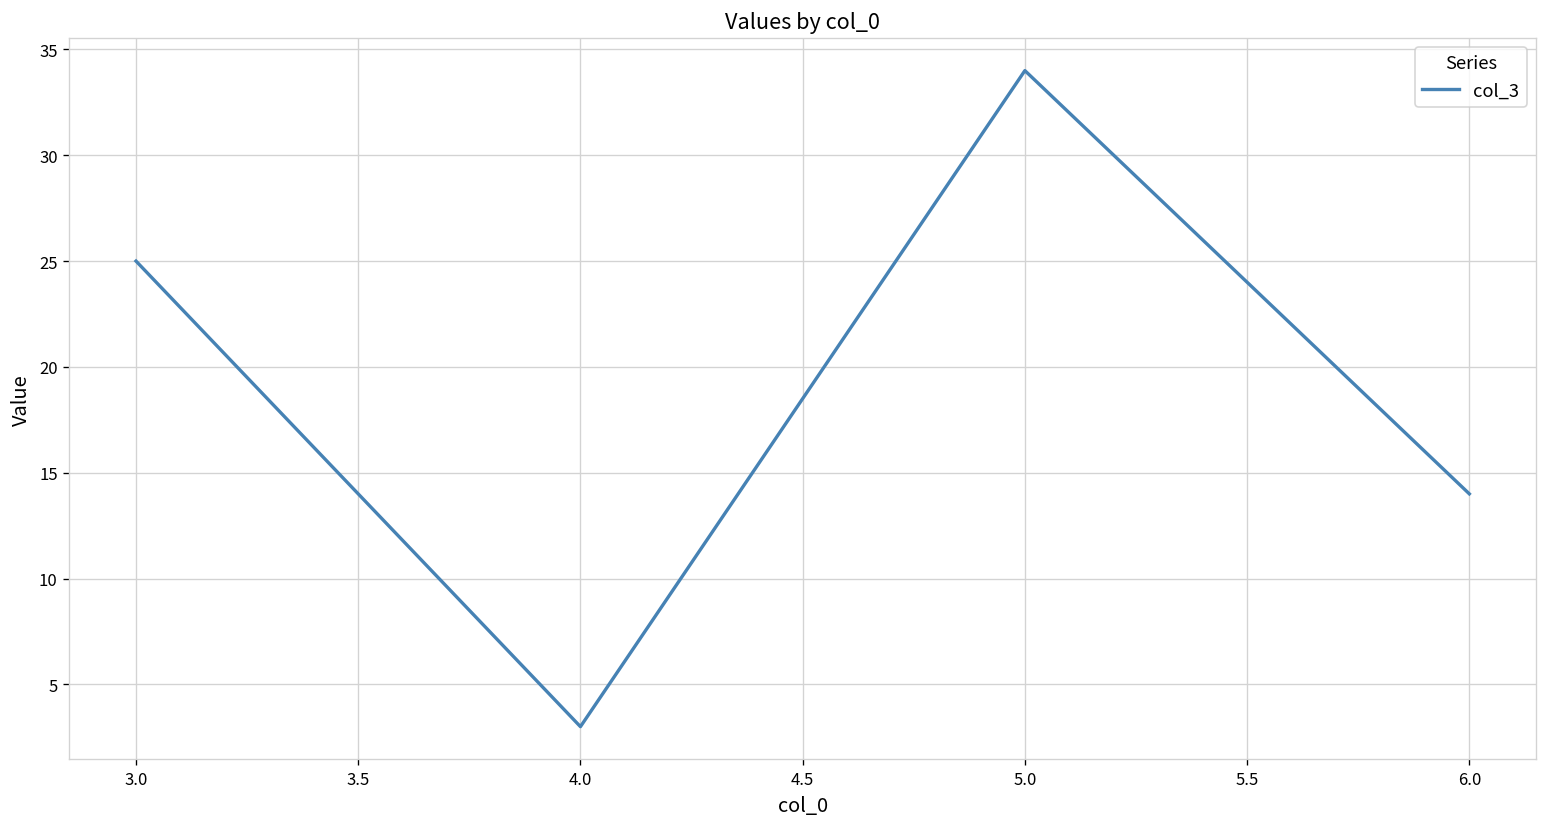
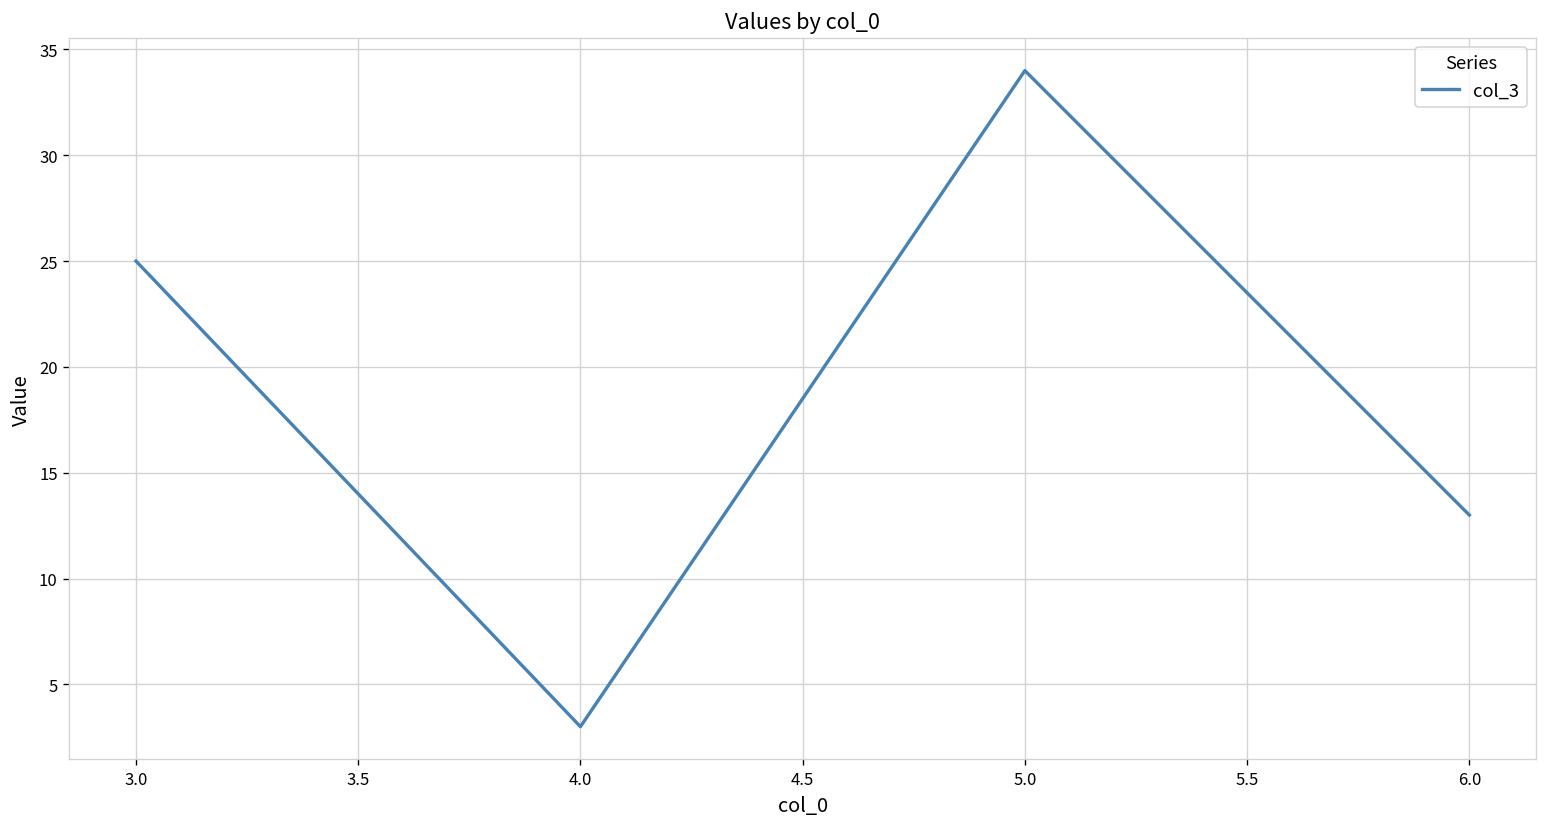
6.0: 14 -> 13
